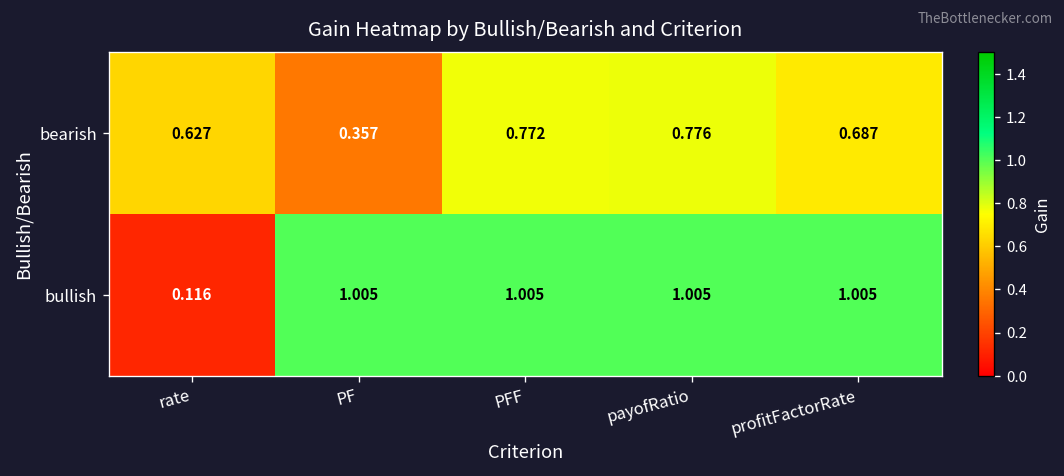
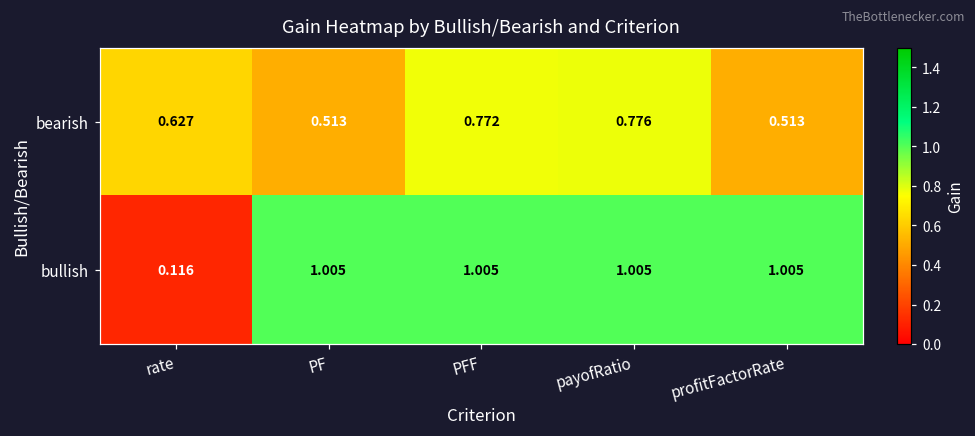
bearish, PF: 0.357 -> 0.513
bearish, profitFactorRate: 0.687 -> 0.513
